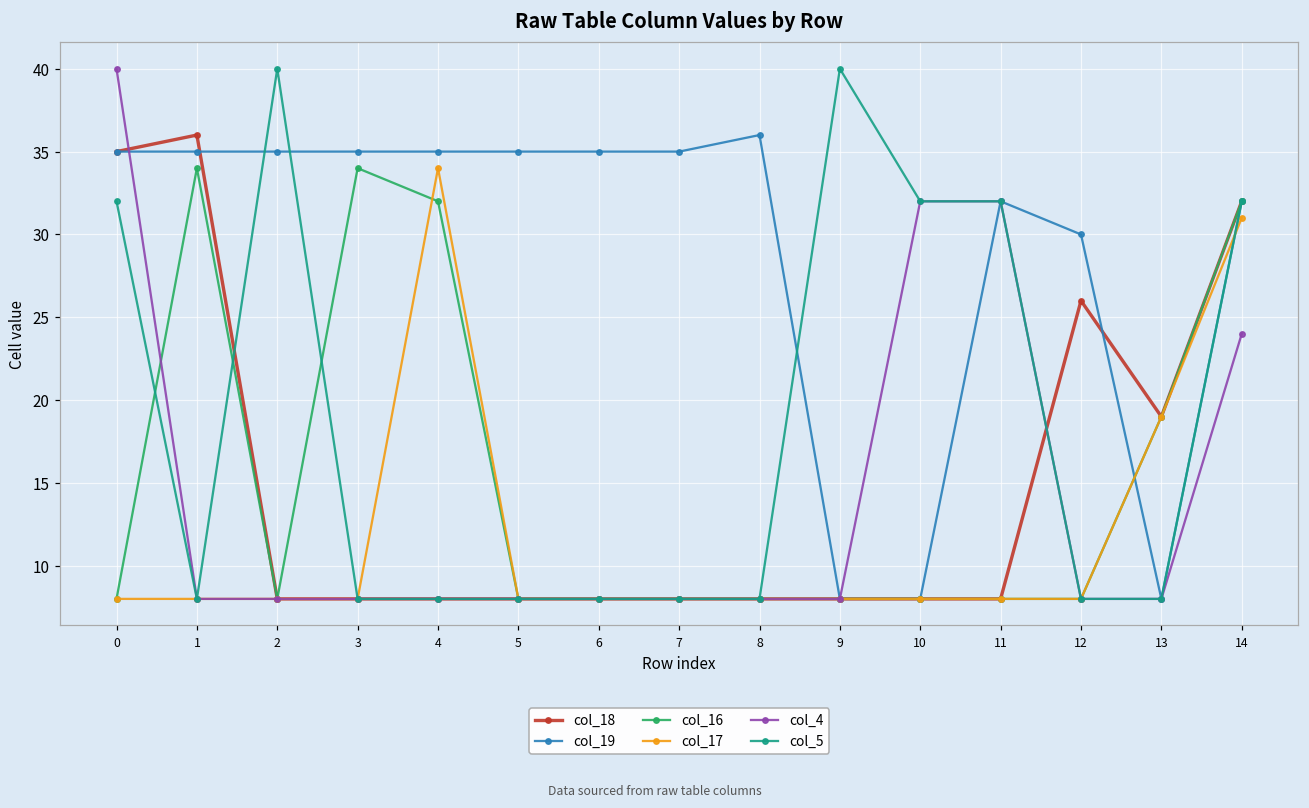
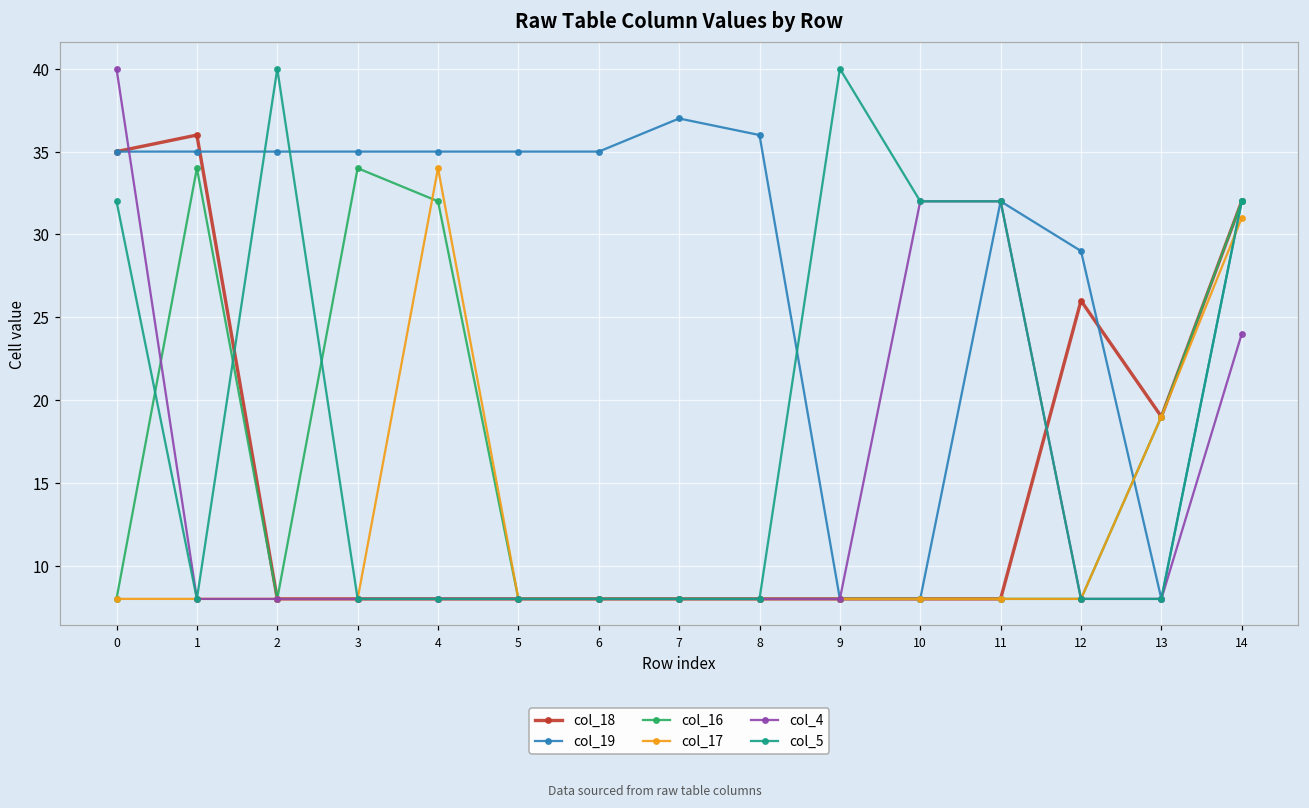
col_19, 7: 35 -> 37
col_19, 12: 30 -> 29
